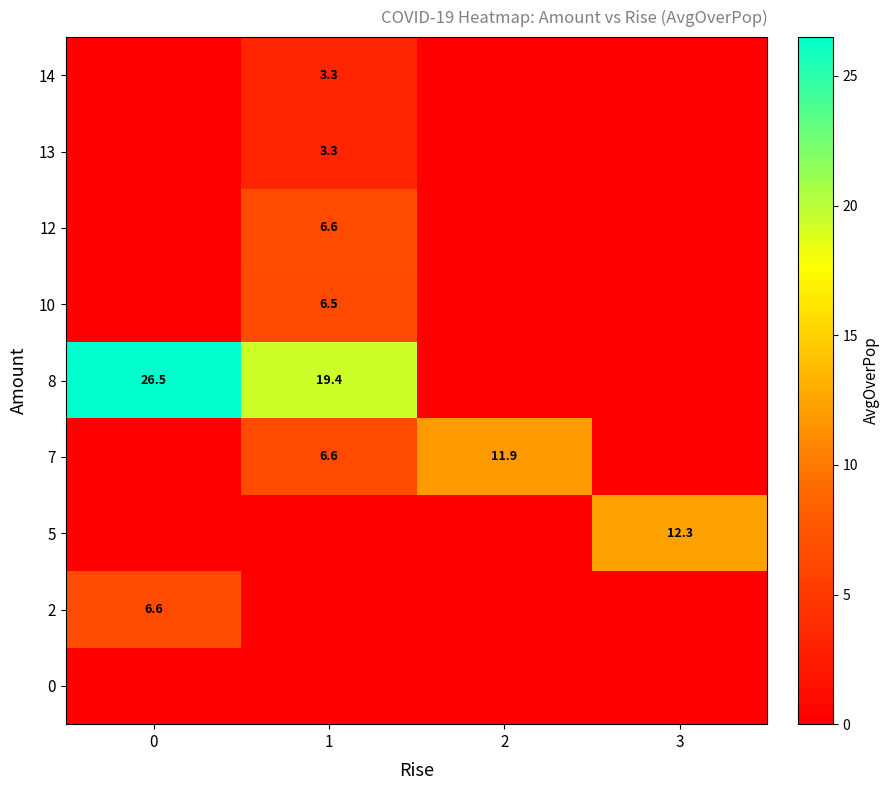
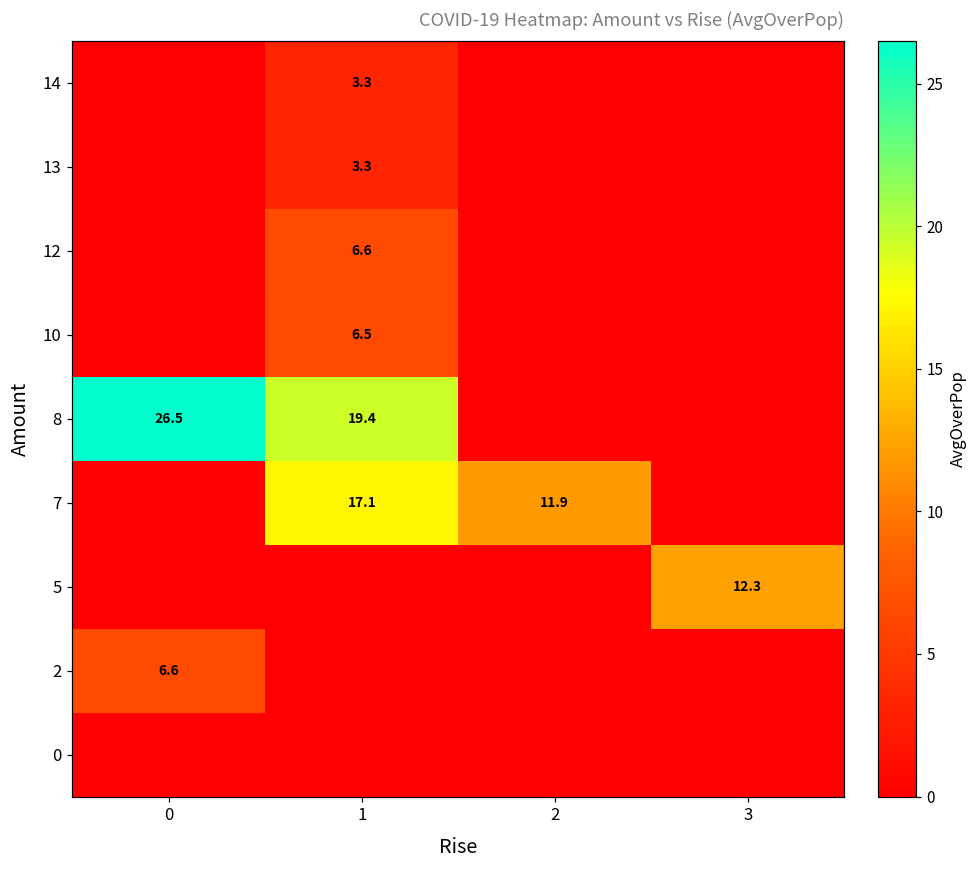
7, 1: 6.6 -> 17.1
